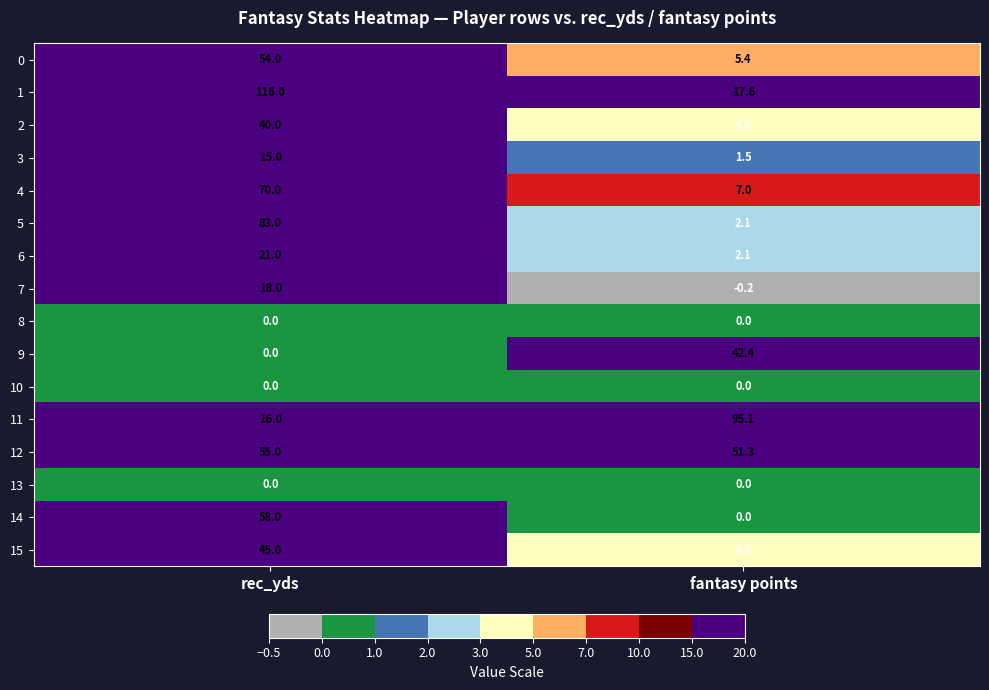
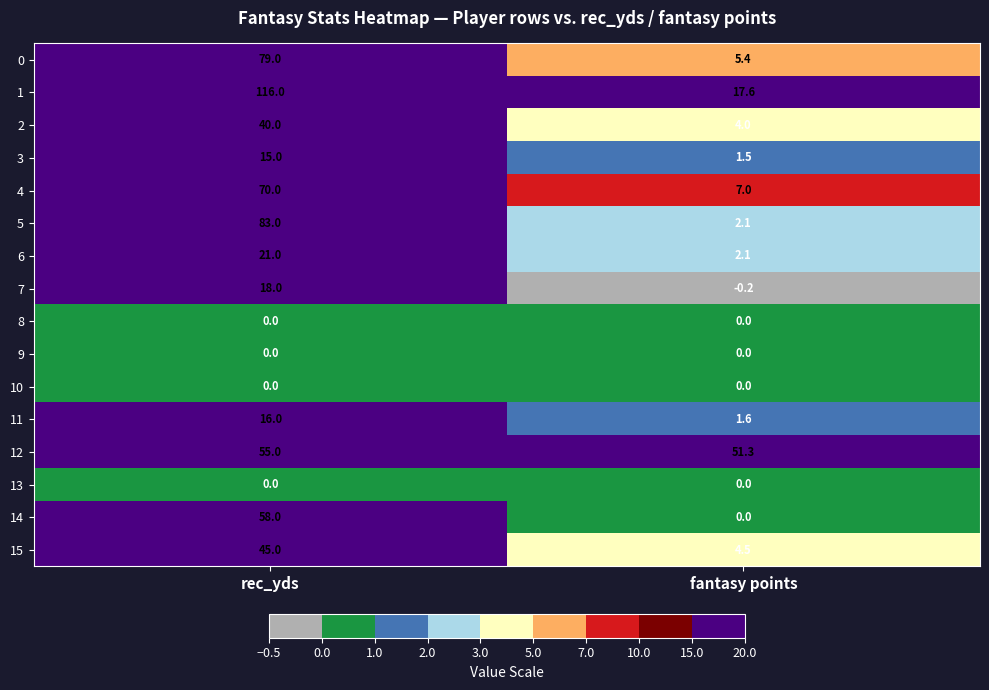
0, rec_yds: 54.0 -> 79.0
9, fantasy points: 42.4 -> 0.0
11, fantasy points: 95.1 -> 1.6
